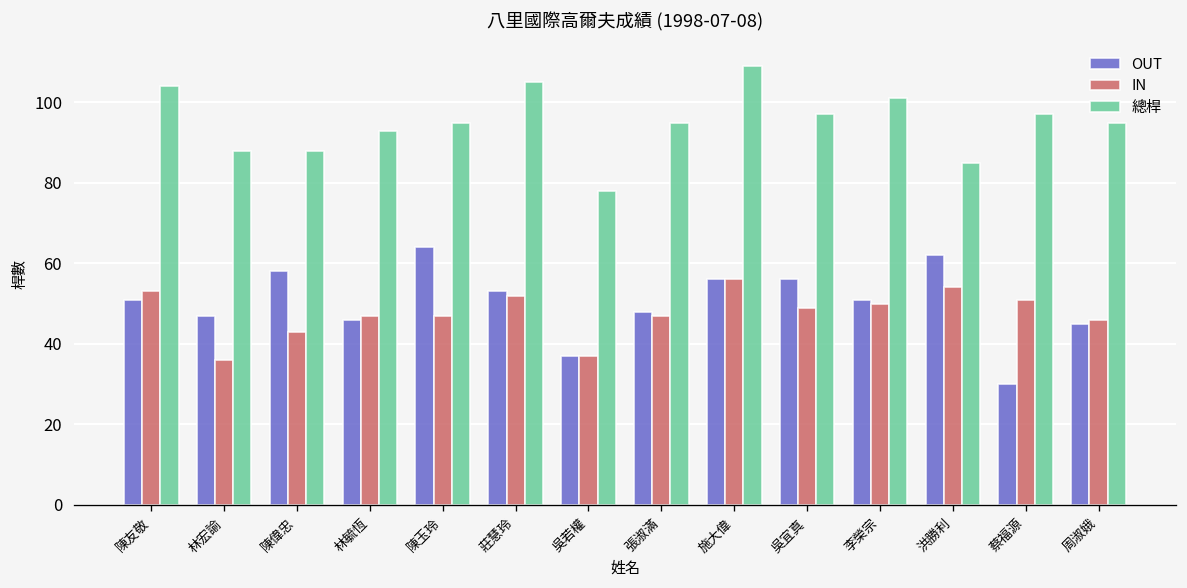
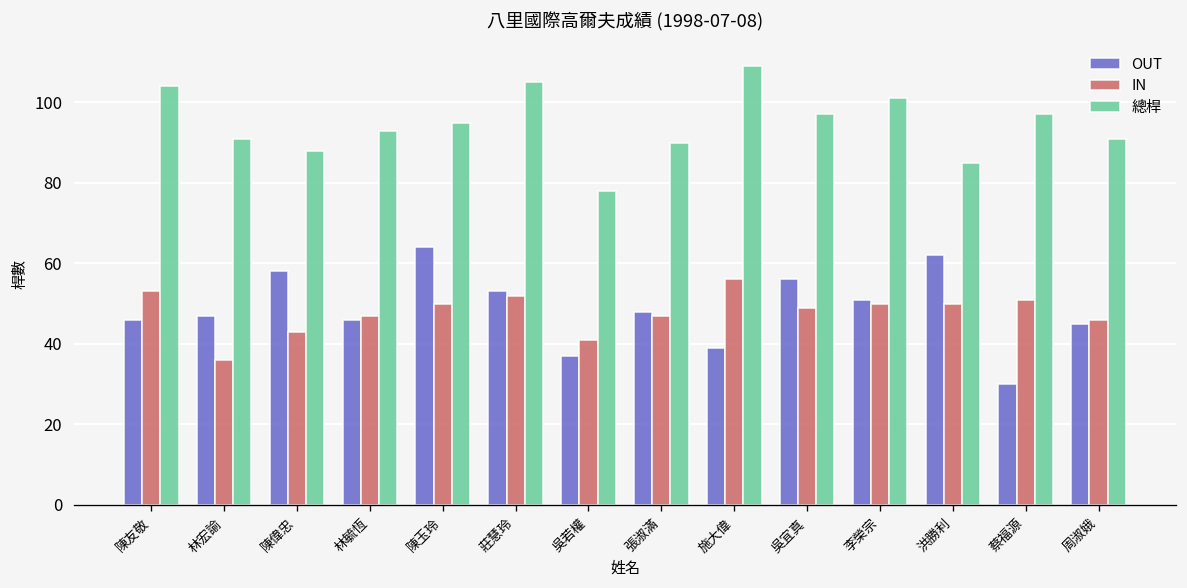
OUT, 陳友敬: 51 -> 46
總桿, 林宏諭: 88 -> 91
IN, 陳玉玲: 47 -> 50
IN, 吳若權: 37 -> 41
總桿, 張淑滿: 95 -> 90
OUT, 施大偉: 56 -> 39
IN, 洪勝利: 54 -> 50
總桿, 周淑娥: 95 -> 91
